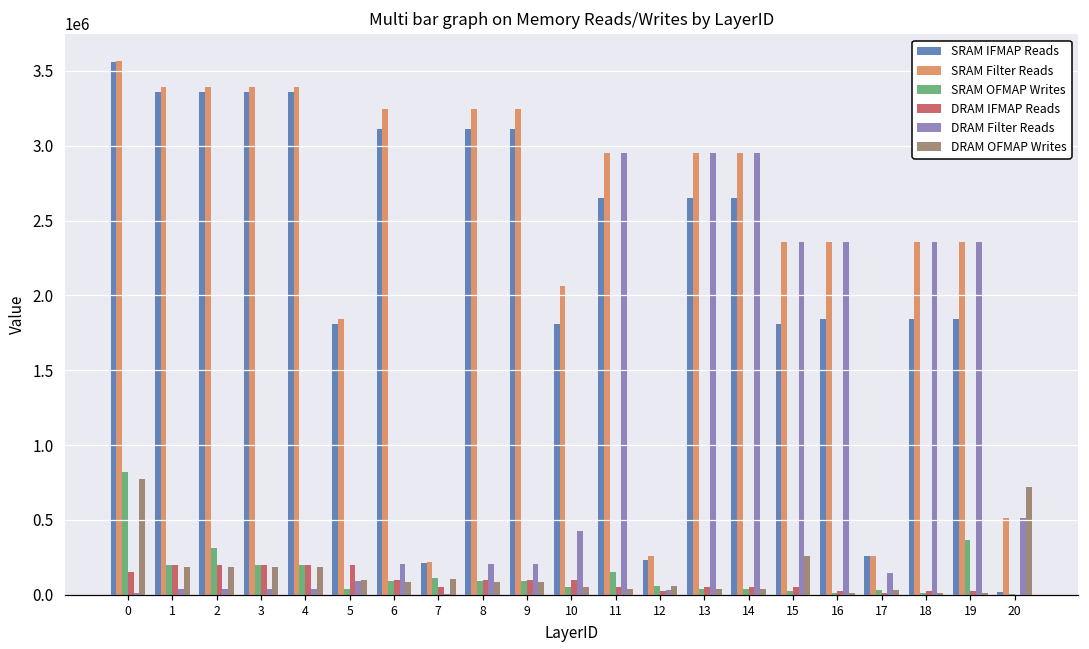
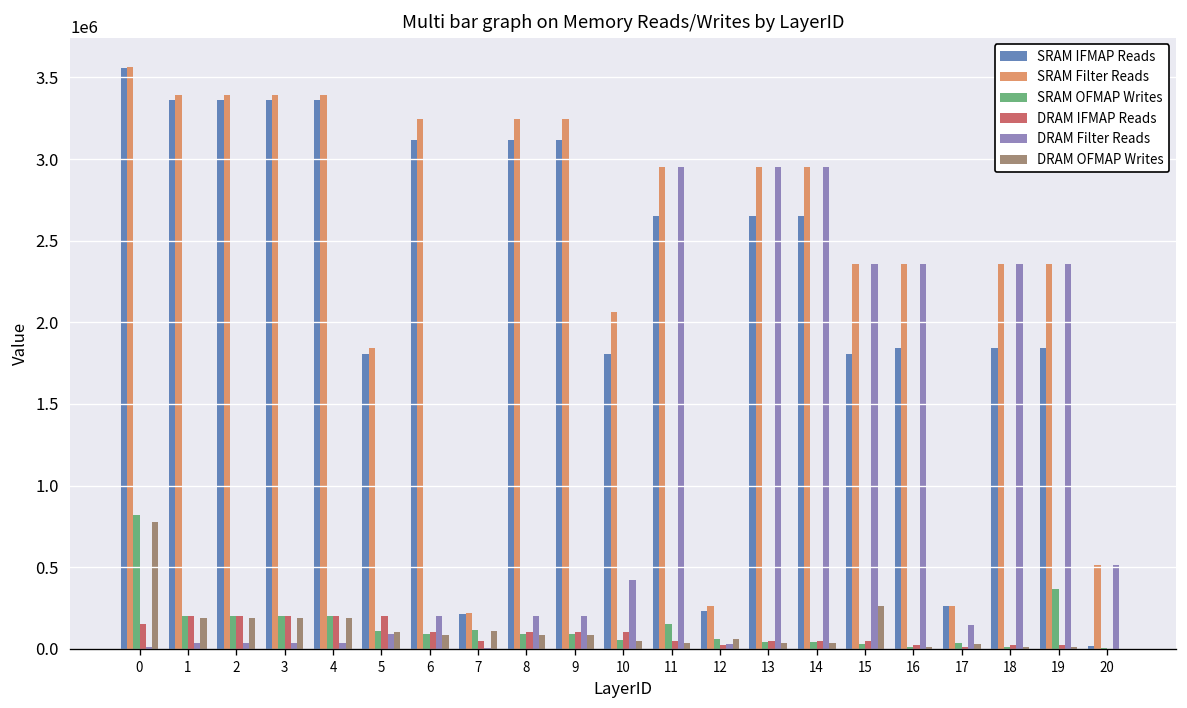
SRAM OFMAP Writes, 2: 310000 -> 200000
SRAM OFMAP Writes, 5: 40000 -> 110000
DRAM OFMAP Writes, 20: 720000 -> 0
